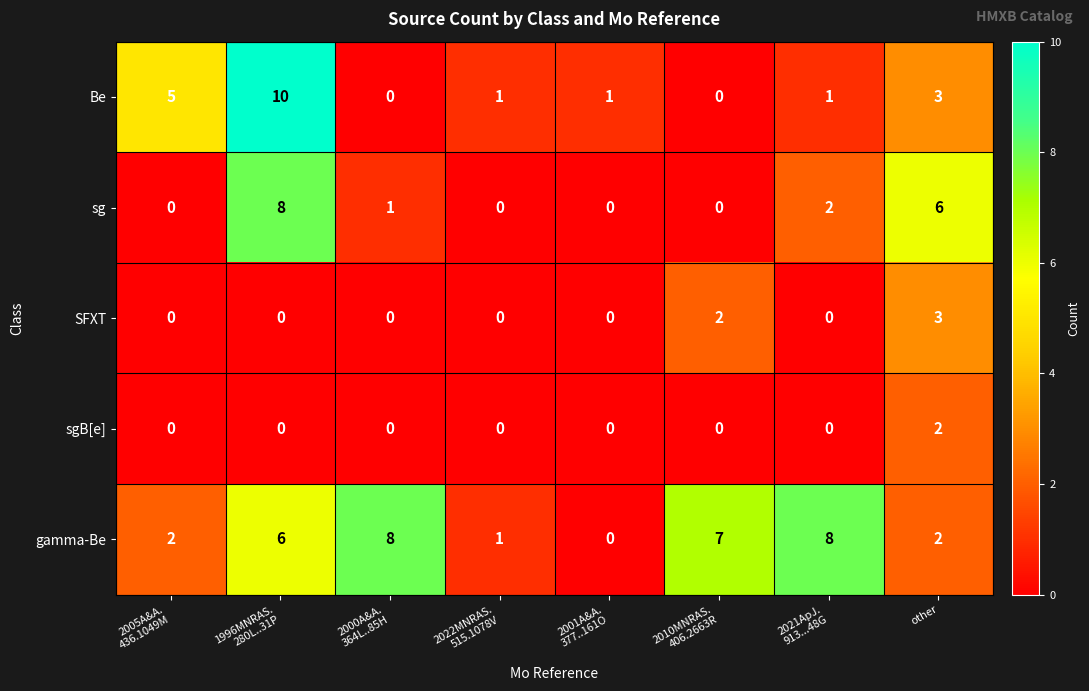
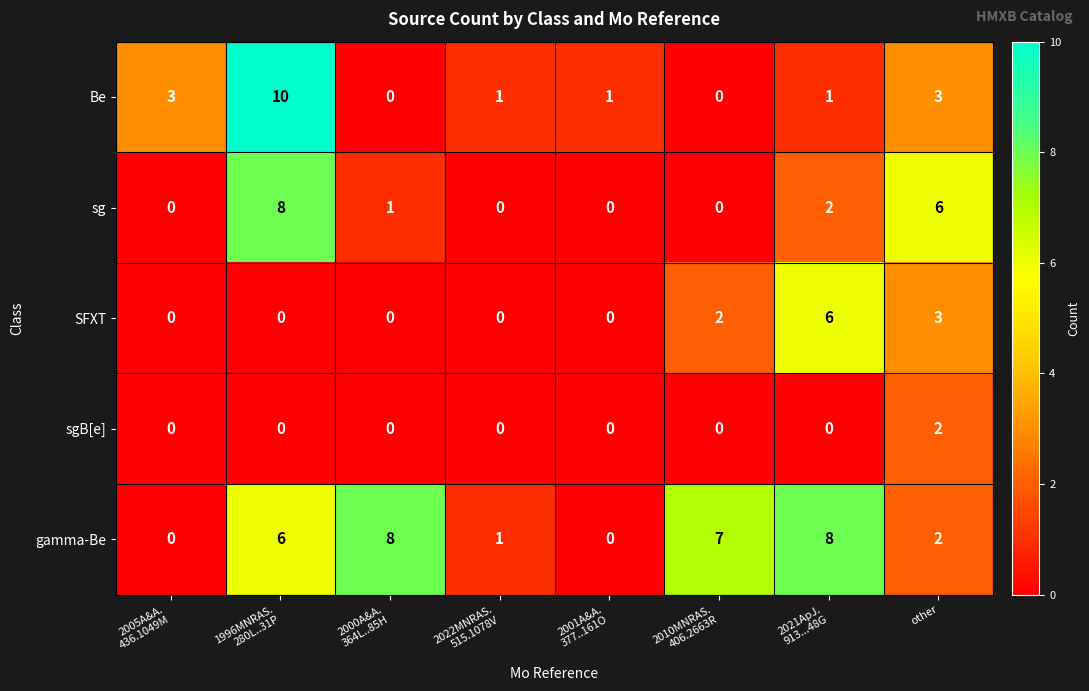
Be, 2005A&A. 436.1049M: 5 -> 3
SFXT, 2021ApJ. 913...48G: 0 -> 6
gamma-Be, 2005A&A. 436.1049M: 2 -> 0
